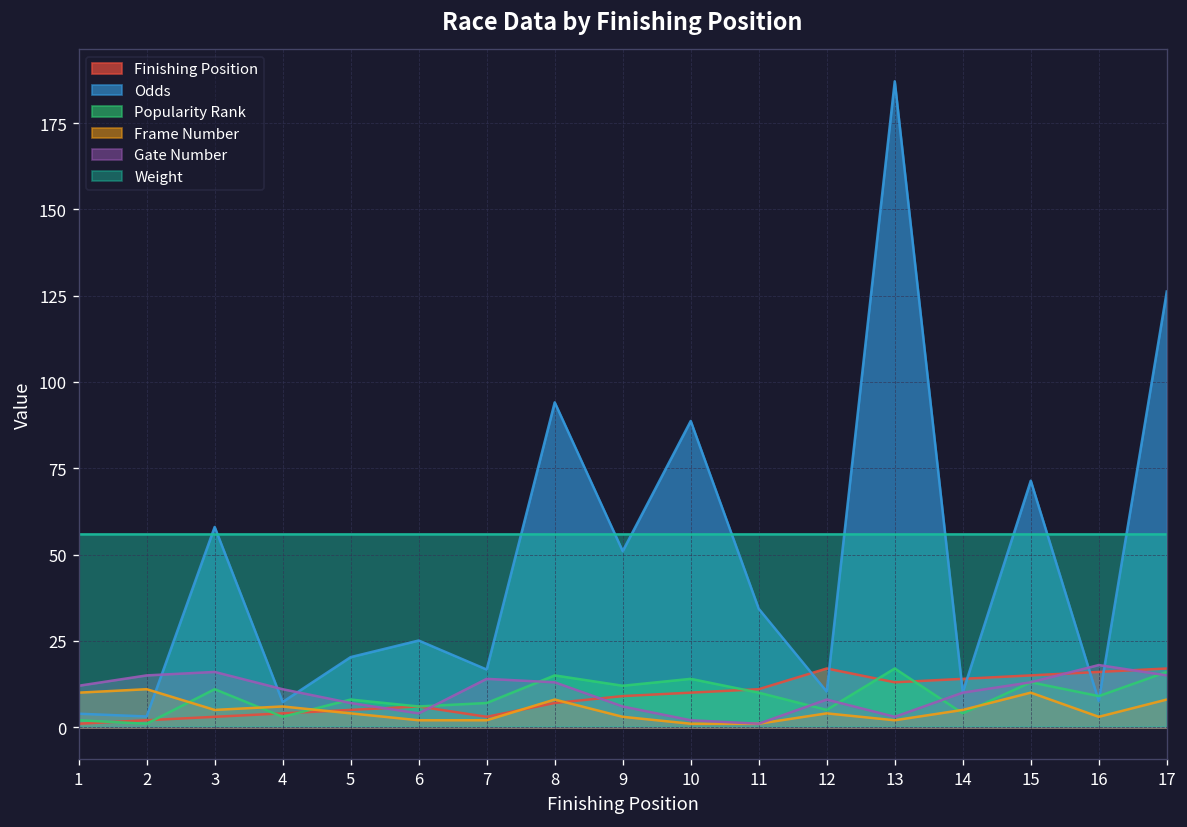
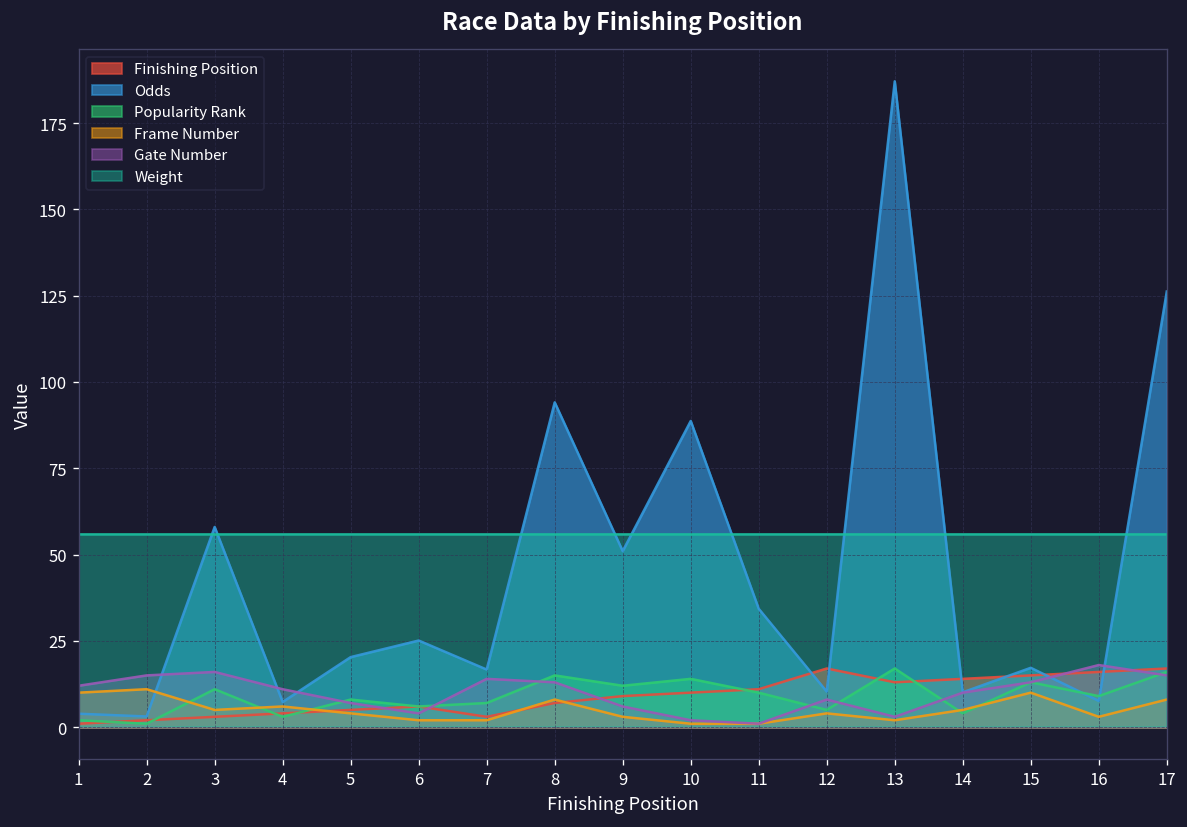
Odds, 15: 71 -> 17
